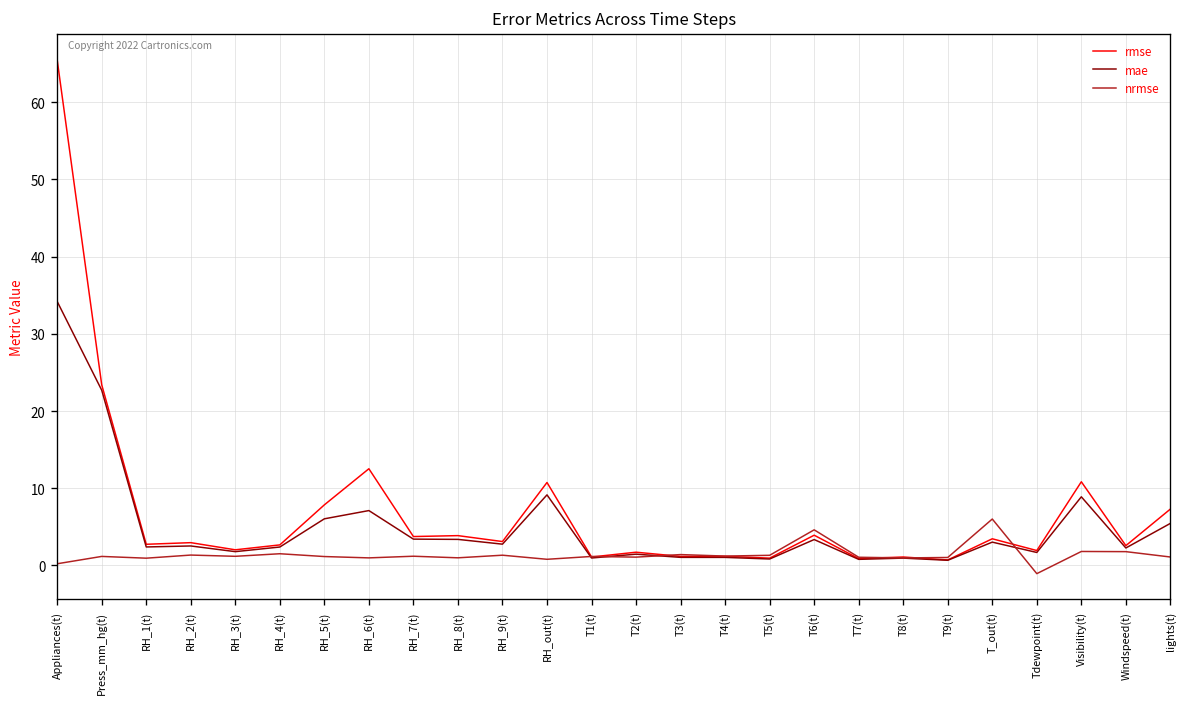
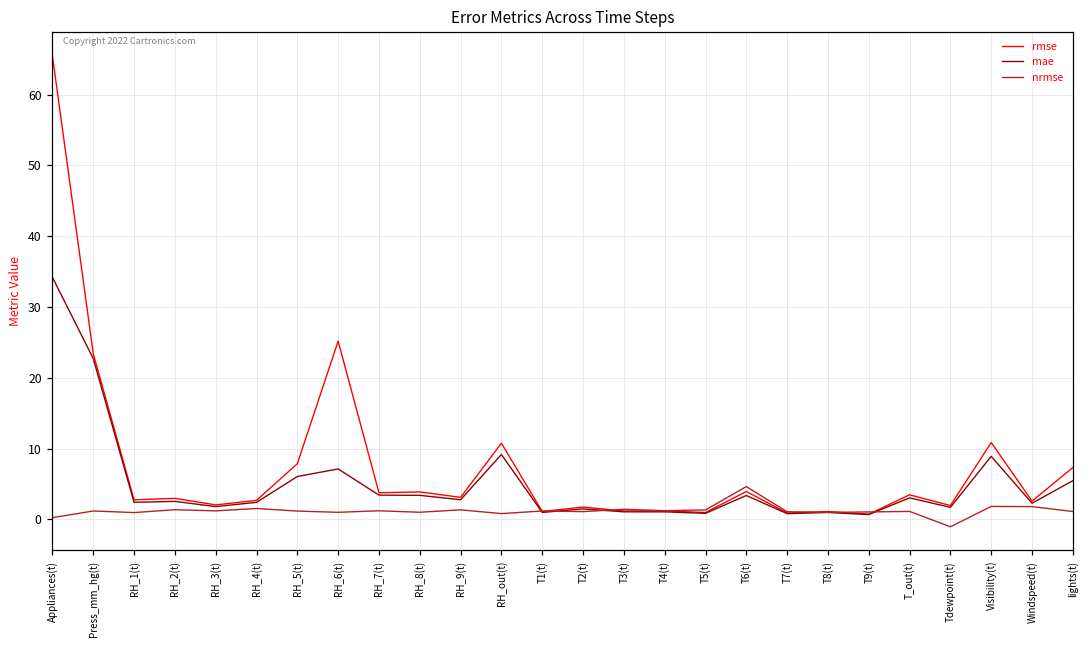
rmse, RH_6(t): 13 -> 25
nrmse, T_out(t): 6 -> 1
